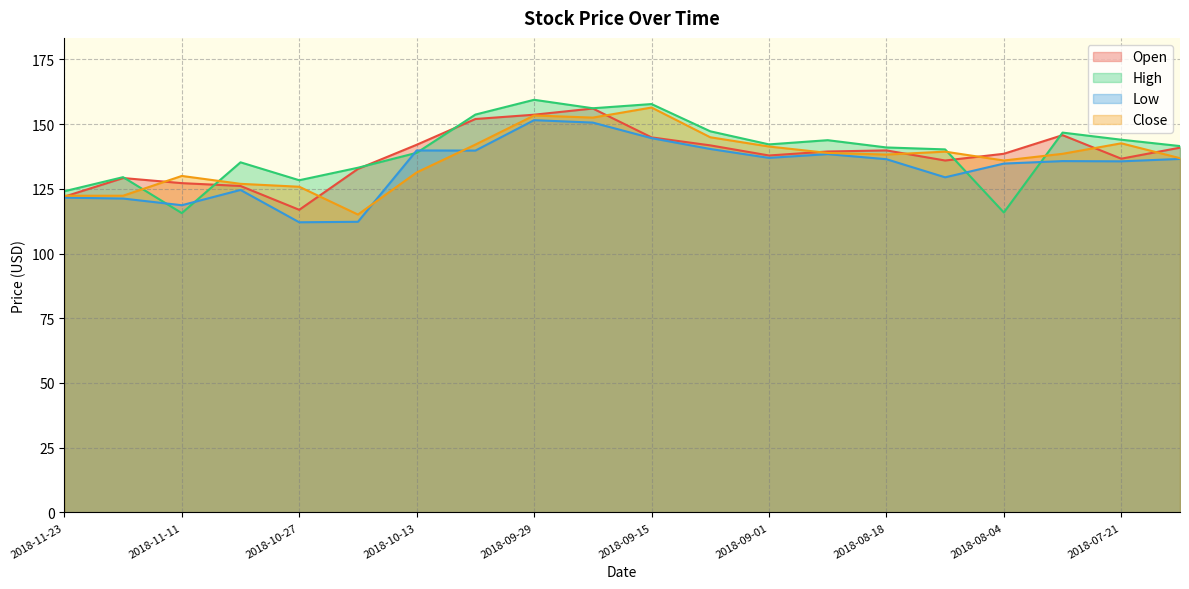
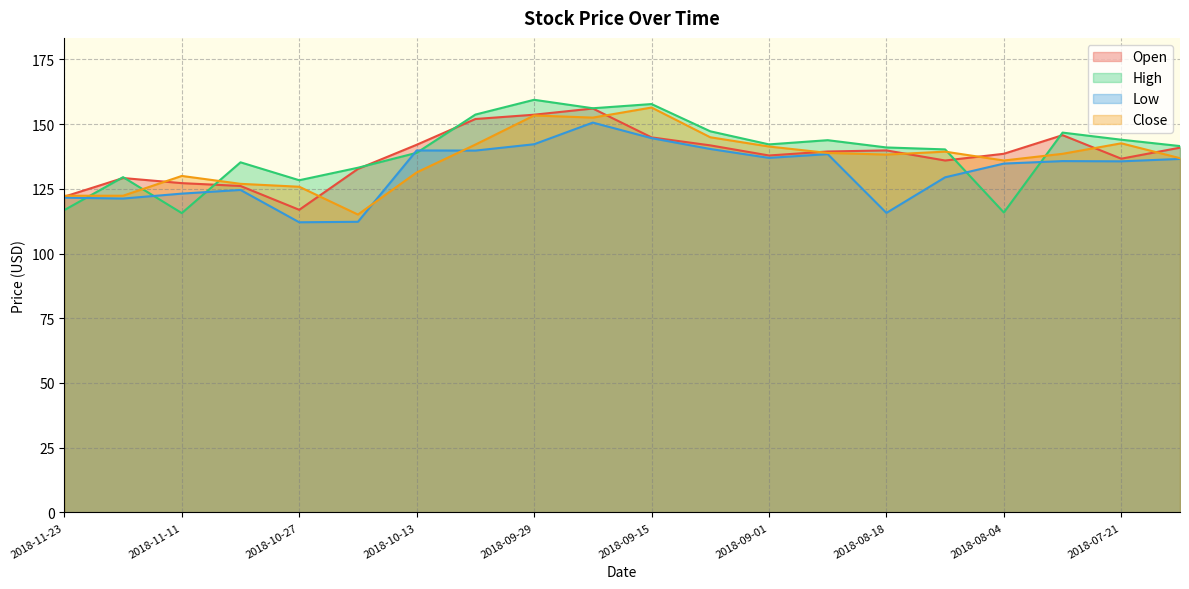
High, 2018-11-23: 124 -> 117
Low, 2018-11-11: 119 -> 123
Low, 2018-09-29: 152 -> 142
Low, 2018-08-18: 136 -> 116
